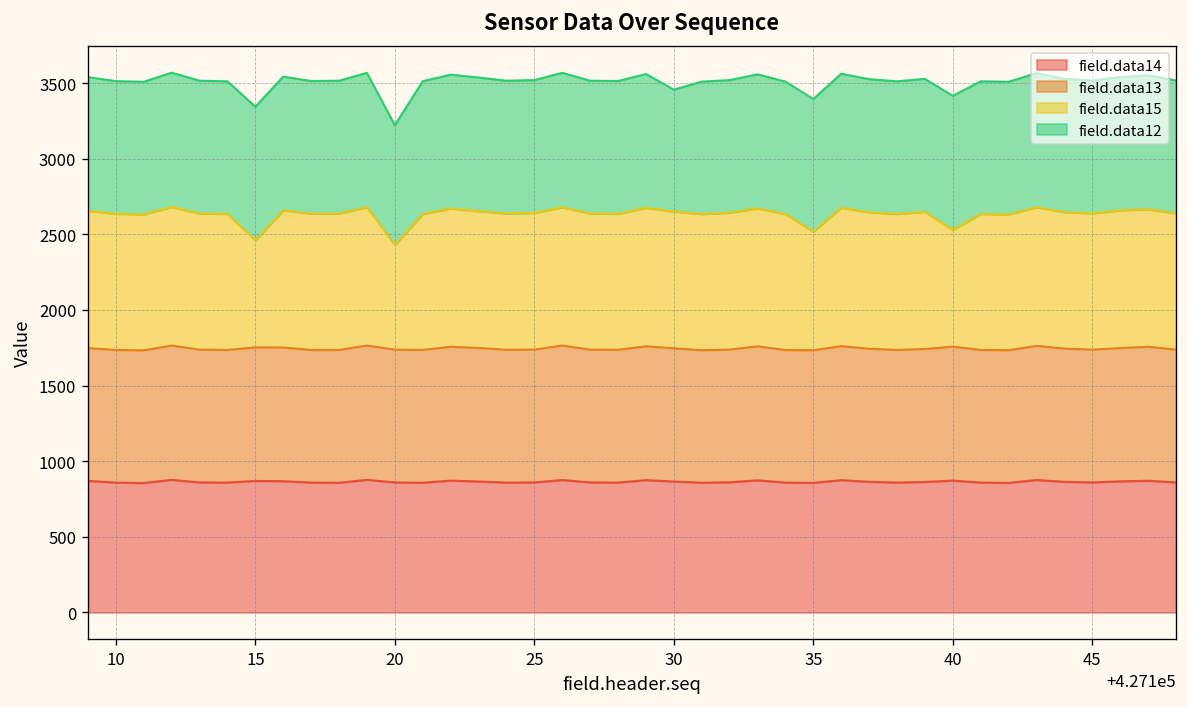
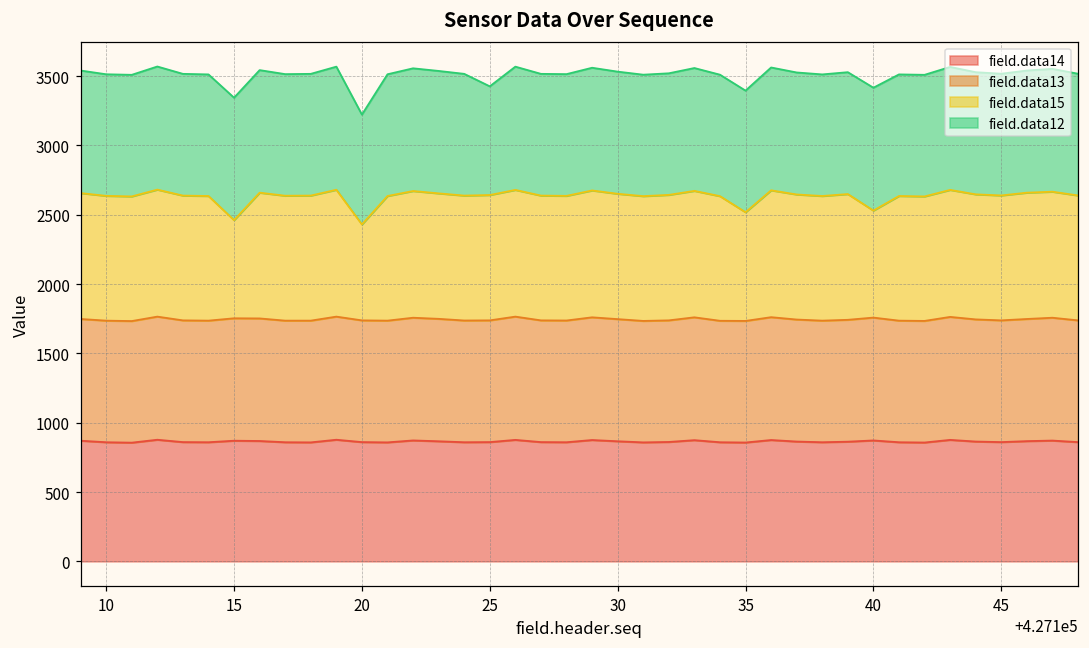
field.data12, 25: 880 -> 780
field.data12, 30: 810 -> 880
